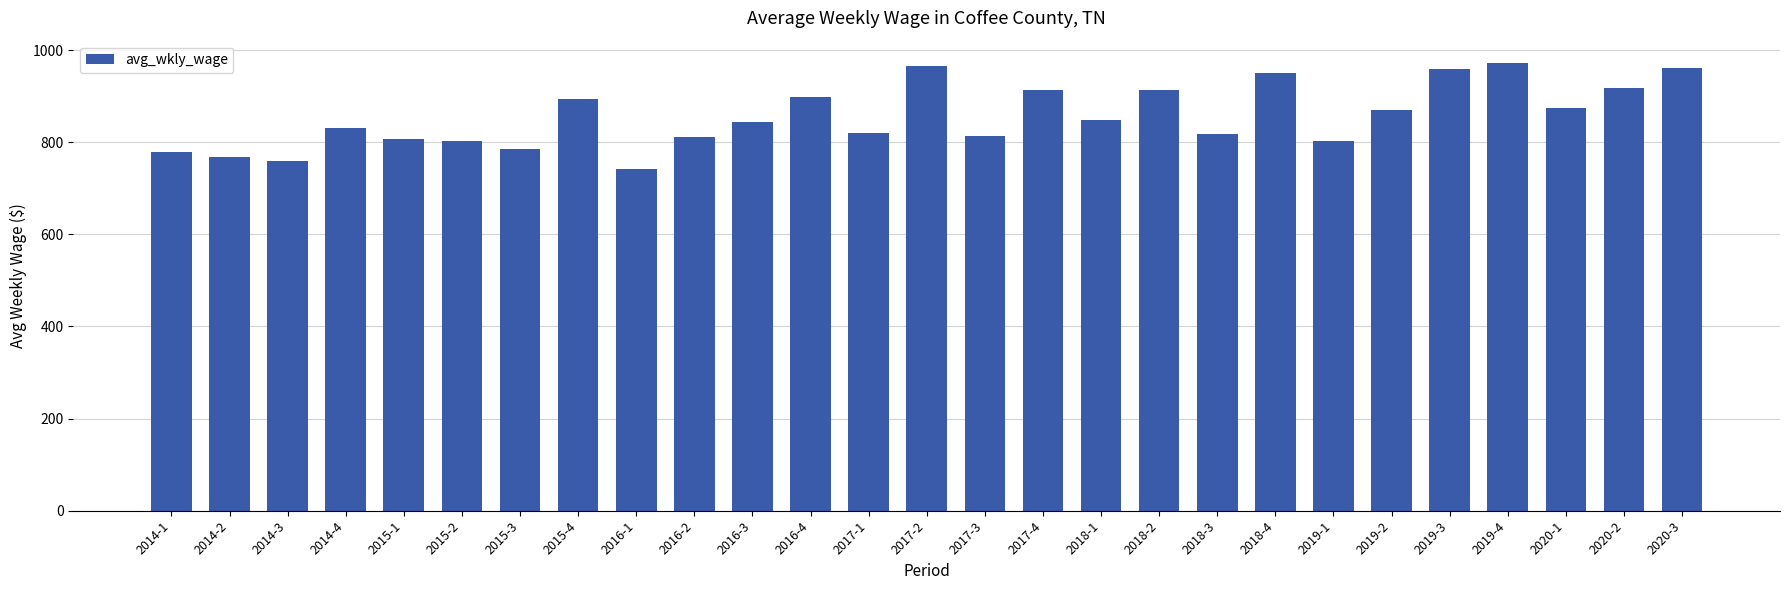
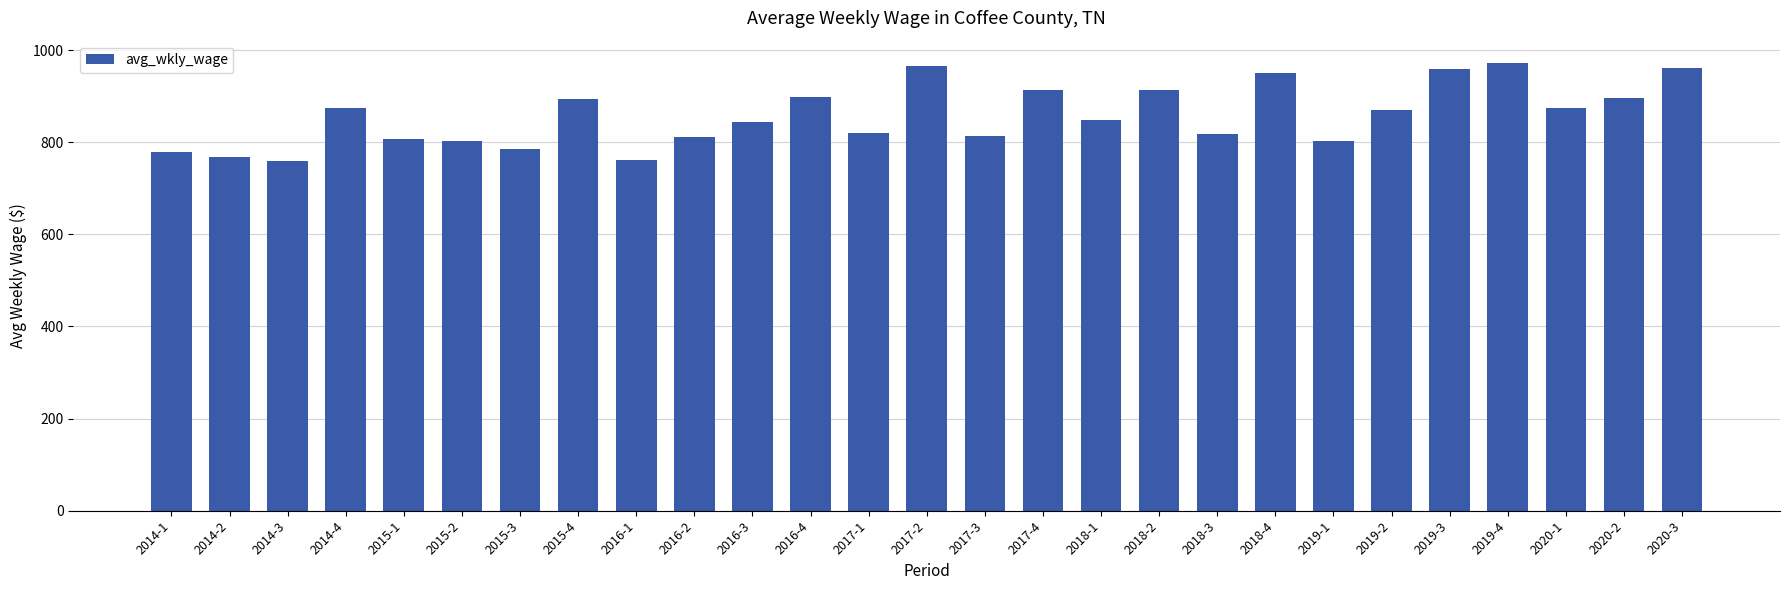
2014-4: 830 -> 870
2016-1: 740 -> 760
2020-2: 920 -> 900
